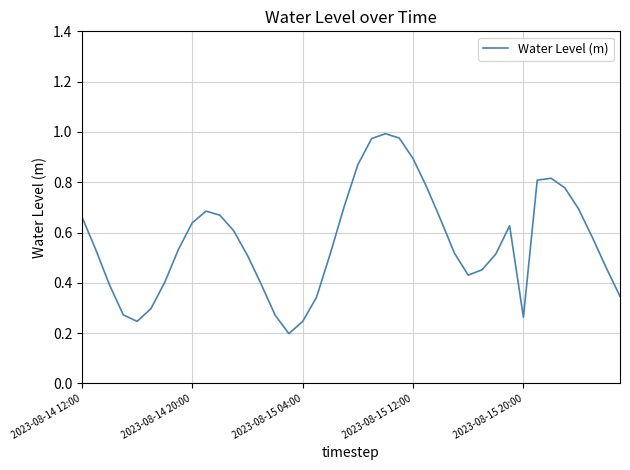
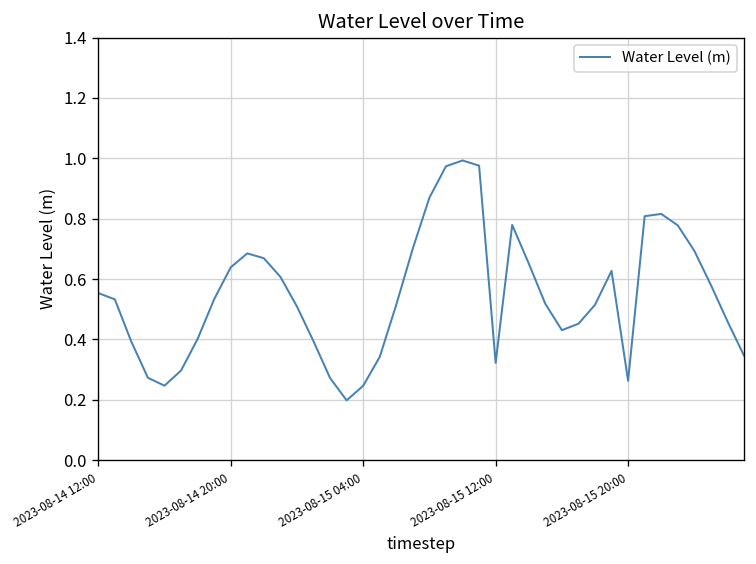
2023-08-14 12:00: 0.66 -> 0.55
2023-08-15 12:00: 0.89 -> 0.32
